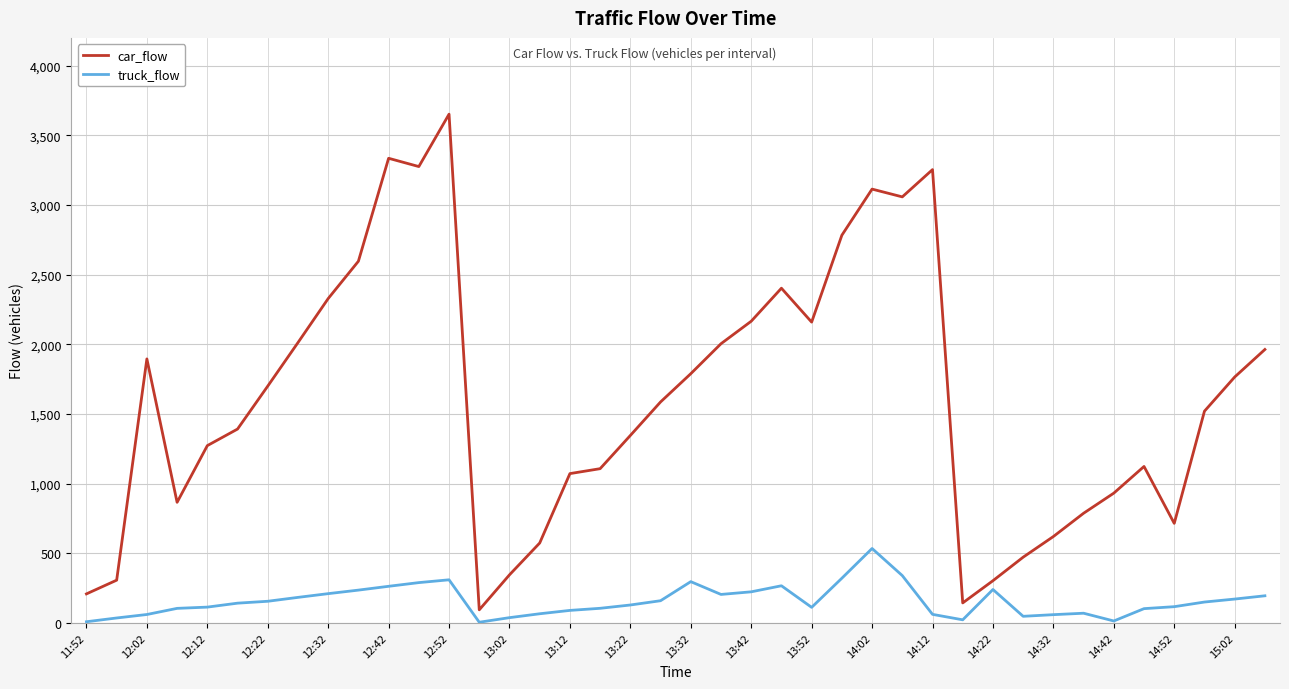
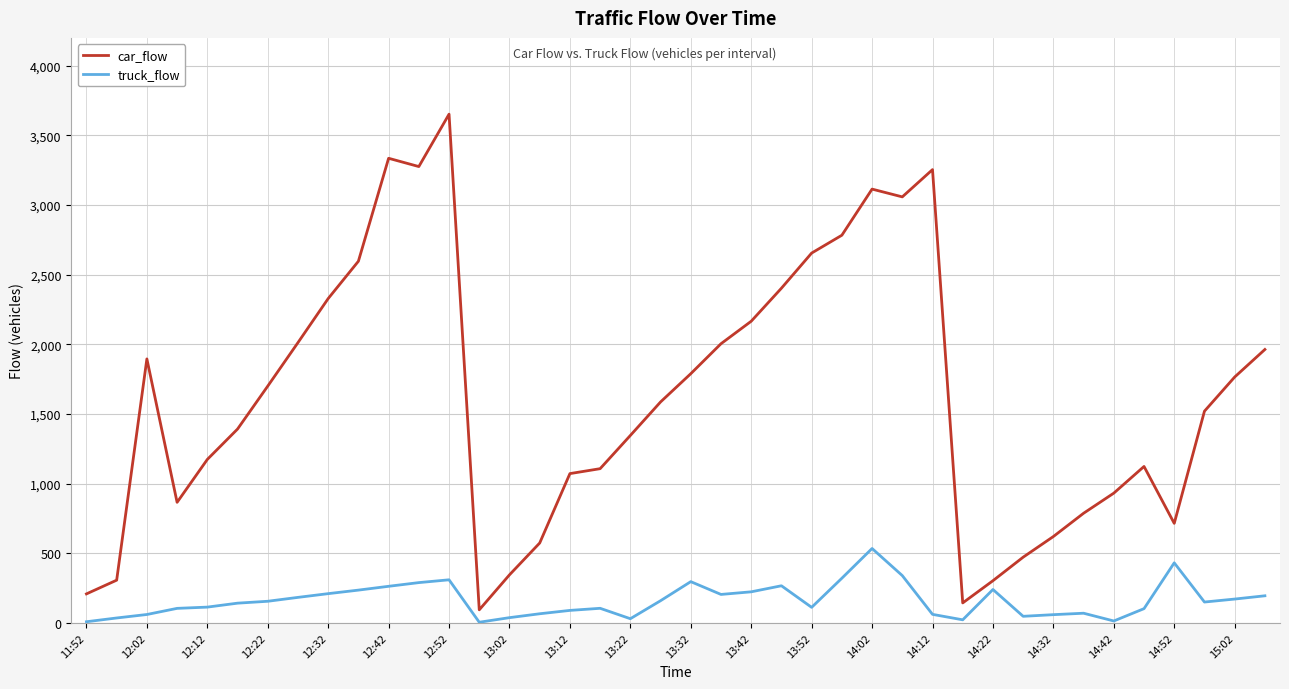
car_flow, 12:12: 1,270 -> 1,170
truck_flow, 13:22: 130 -> 30
car_flow, 13:52: 2,160 -> 2,660
truck_flow, 14:52: 120 -> 430
